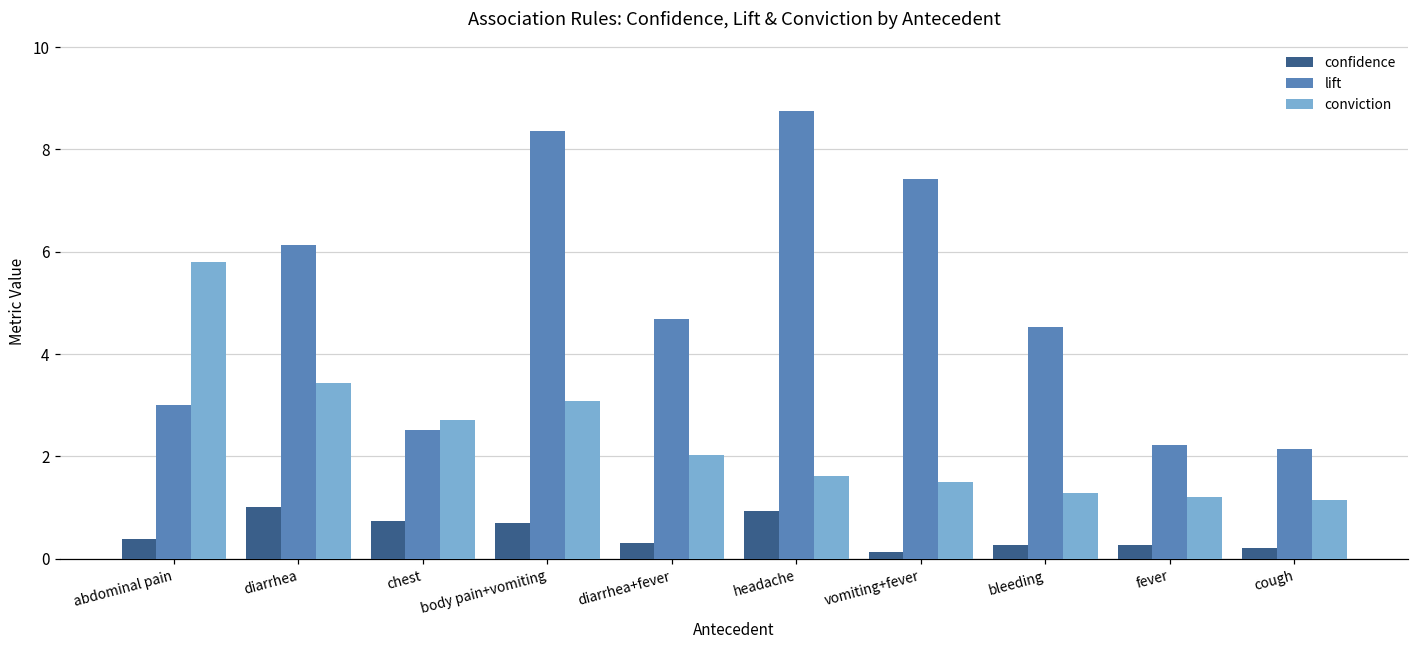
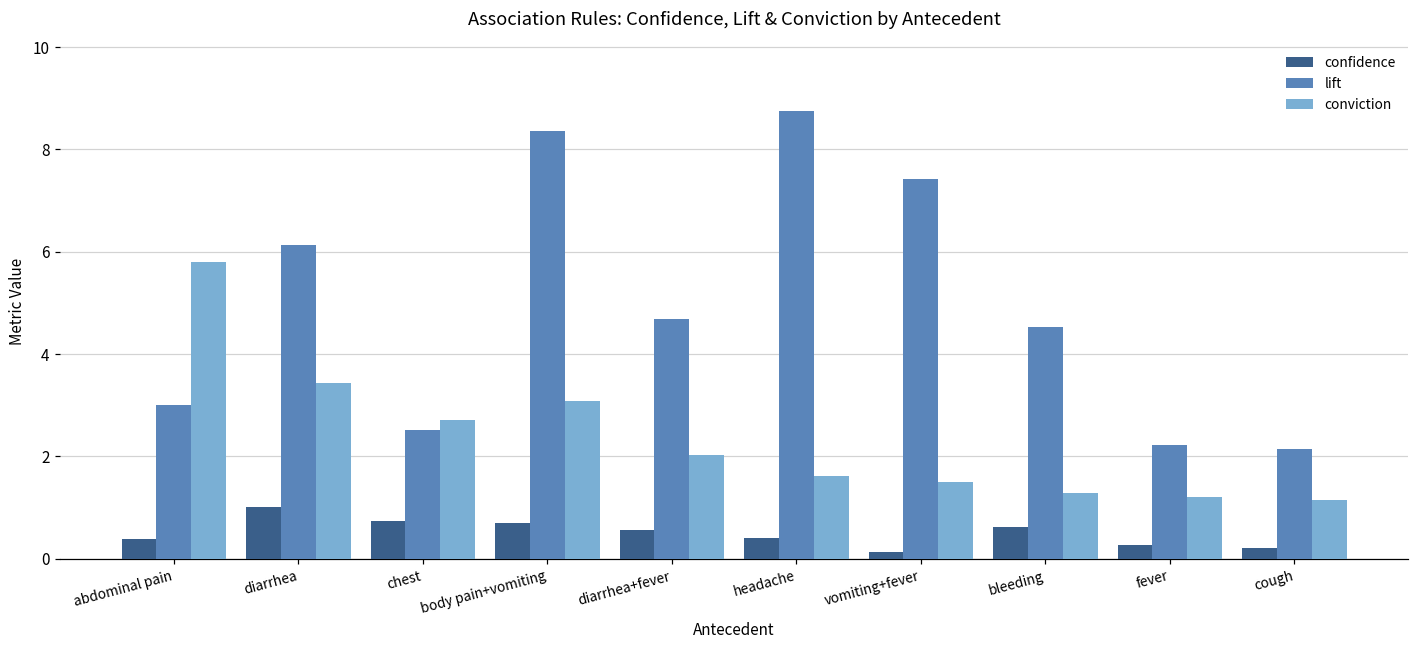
confidence, diarrhea+fever: 0.3 -> 0.6
confidence, headache: 0.9 -> 0.4
confidence, bleeding: 0.3 -> 0.6
